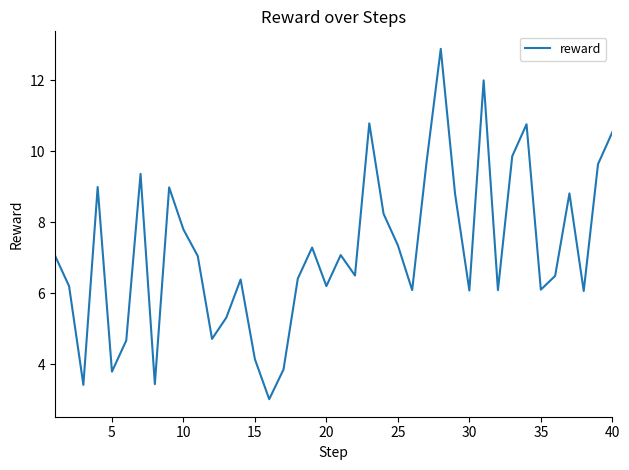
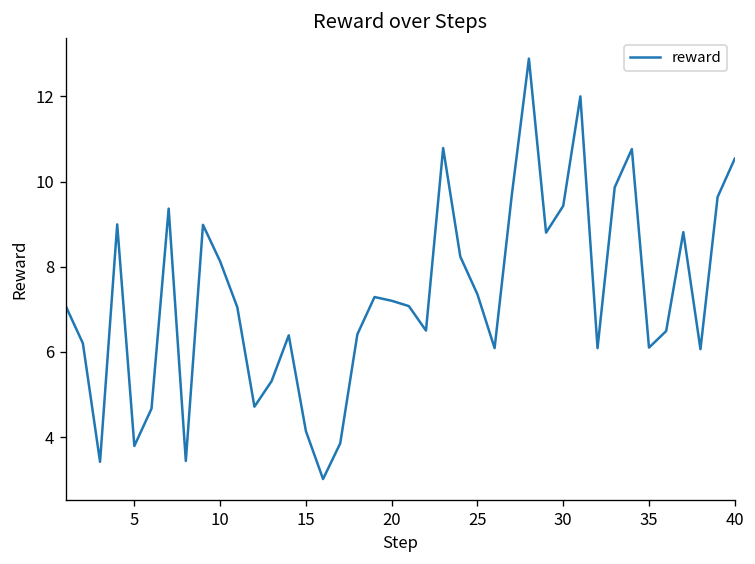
10: 7.8 -> 8.1
20: 6.2 -> 7.2
30: 6.1 -> 9.4
